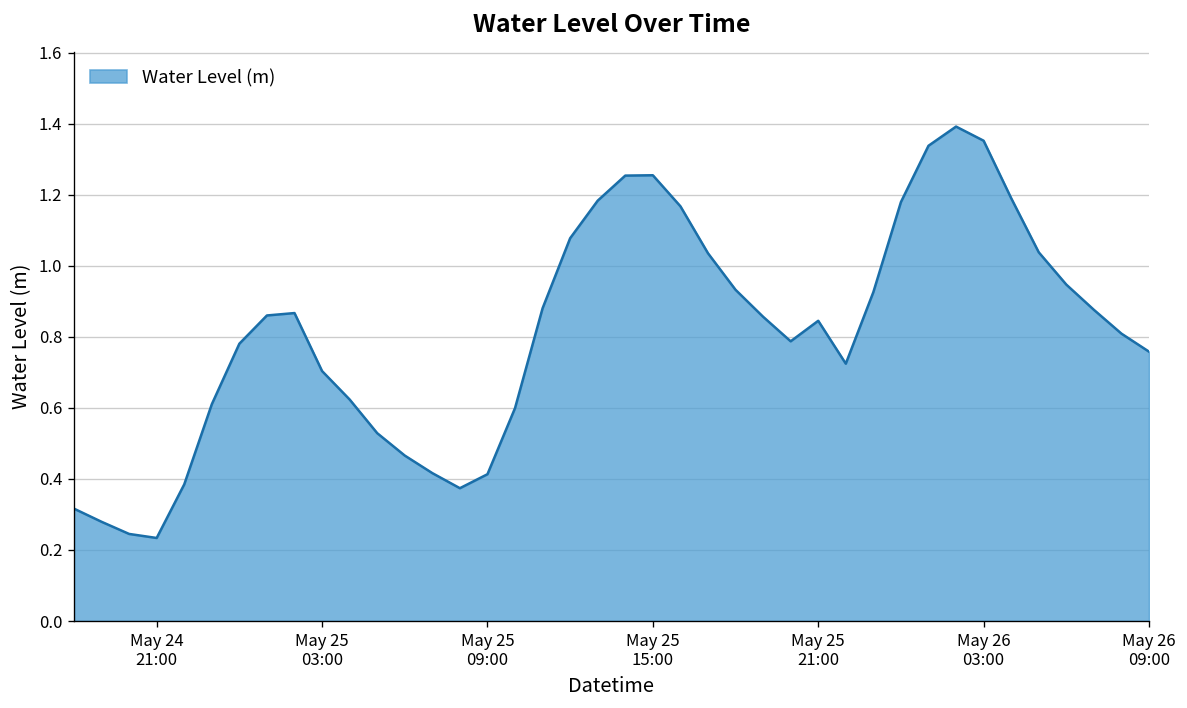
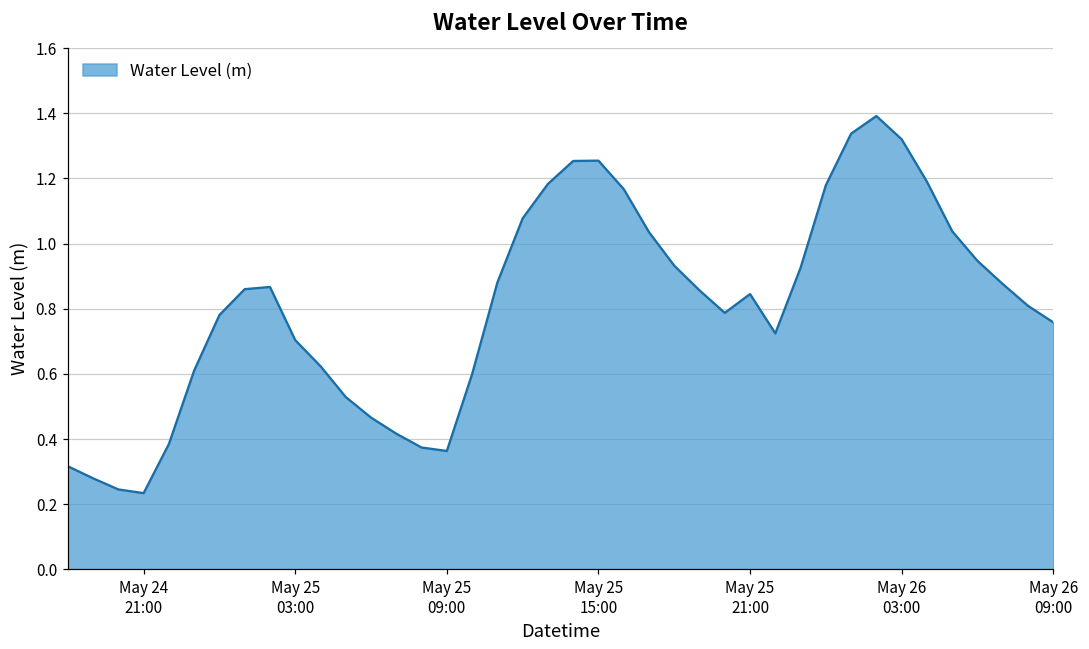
May 25 09:00: 0.41 -> 0.36
May 26 03:00: 1.35 -> 1.32
